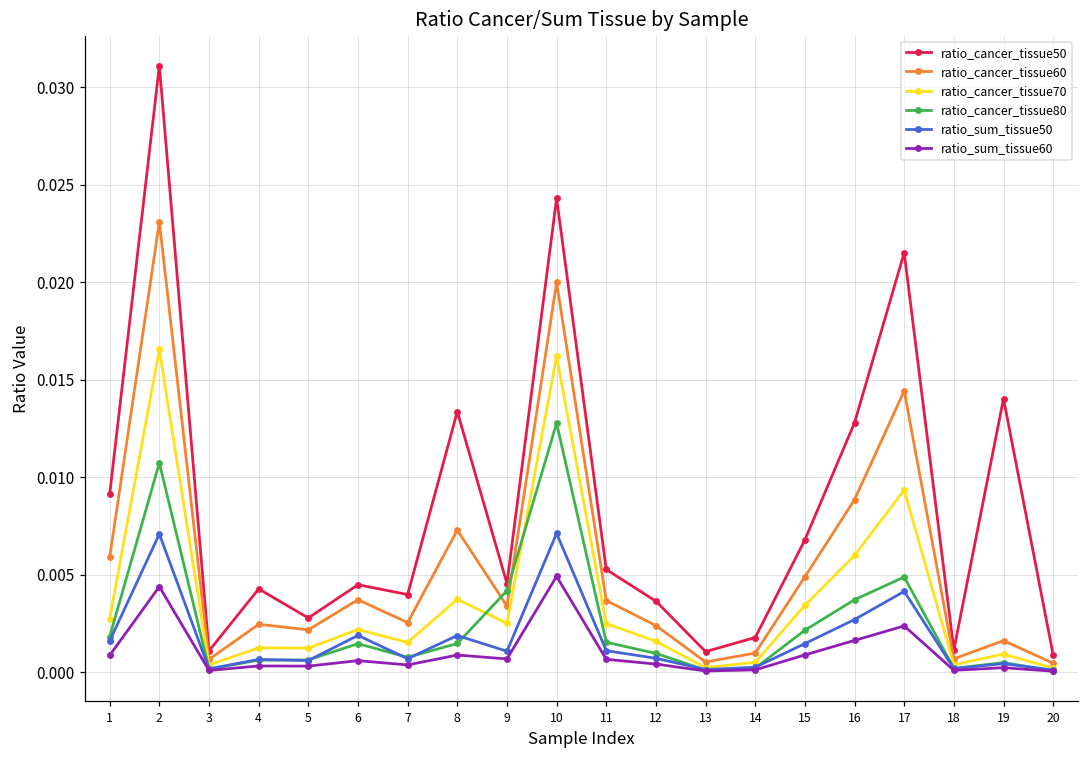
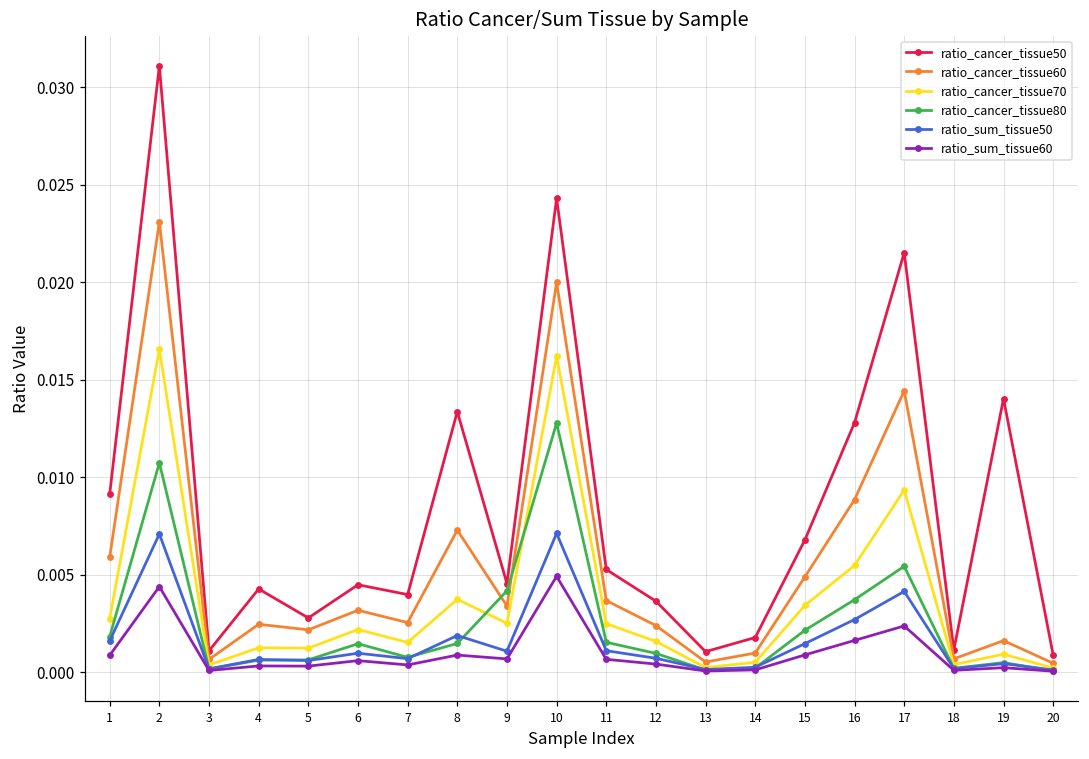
ratio_cancer_tissue60, 6: 0.0037 -> 0.0032
ratio_sum_tissue50, 6: 0.0019 -> 0.0010
ratio_cancer_tissue70, 16: 0.0060 -> 0.0055
ratio_cancer_tissue80, 17: 0.0049 -> 0.0054
